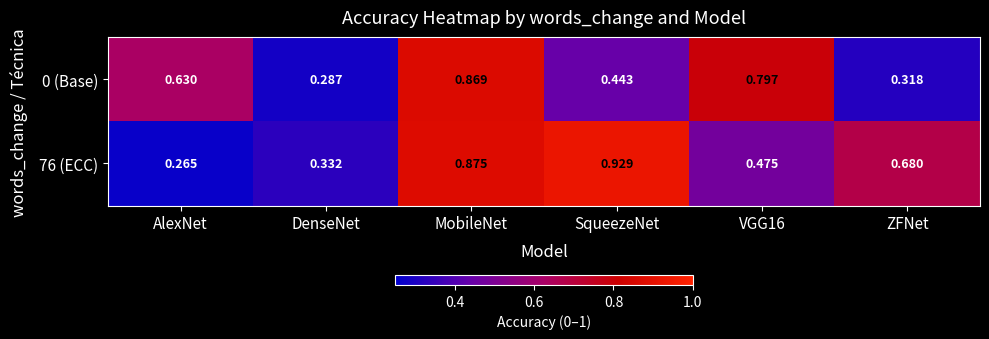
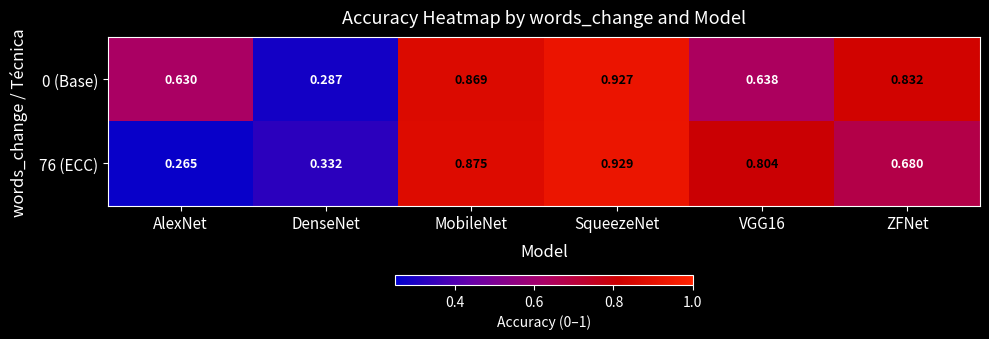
0 (Base), SqueezeNet: 0.443 -> 0.927
0 (Base), VGG16: 0.797 -> 0.638
0 (Base), ZFNet: 0.318 -> 0.832
76 (ECC), VGG16: 0.475 -> 0.804
